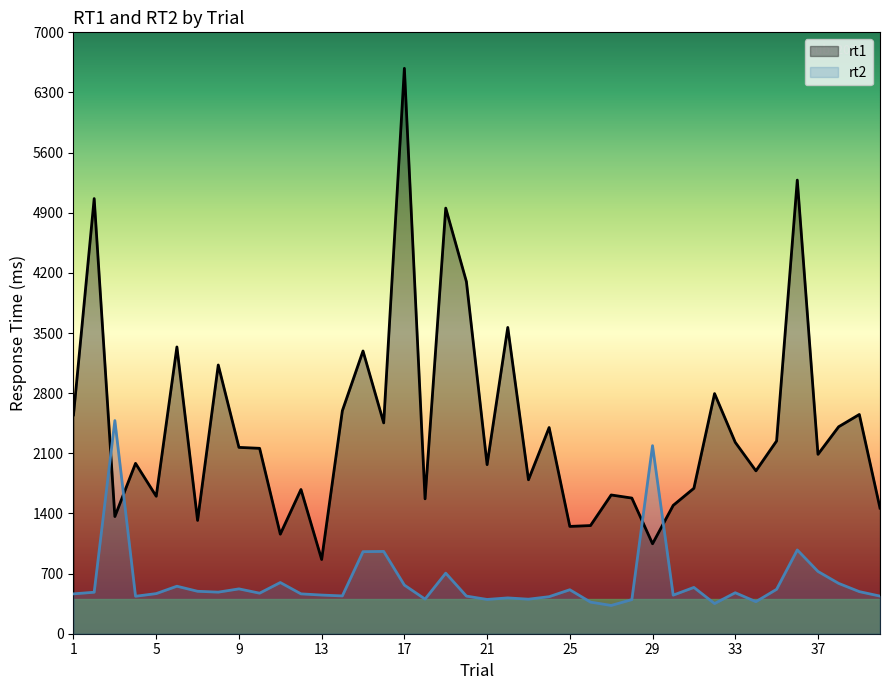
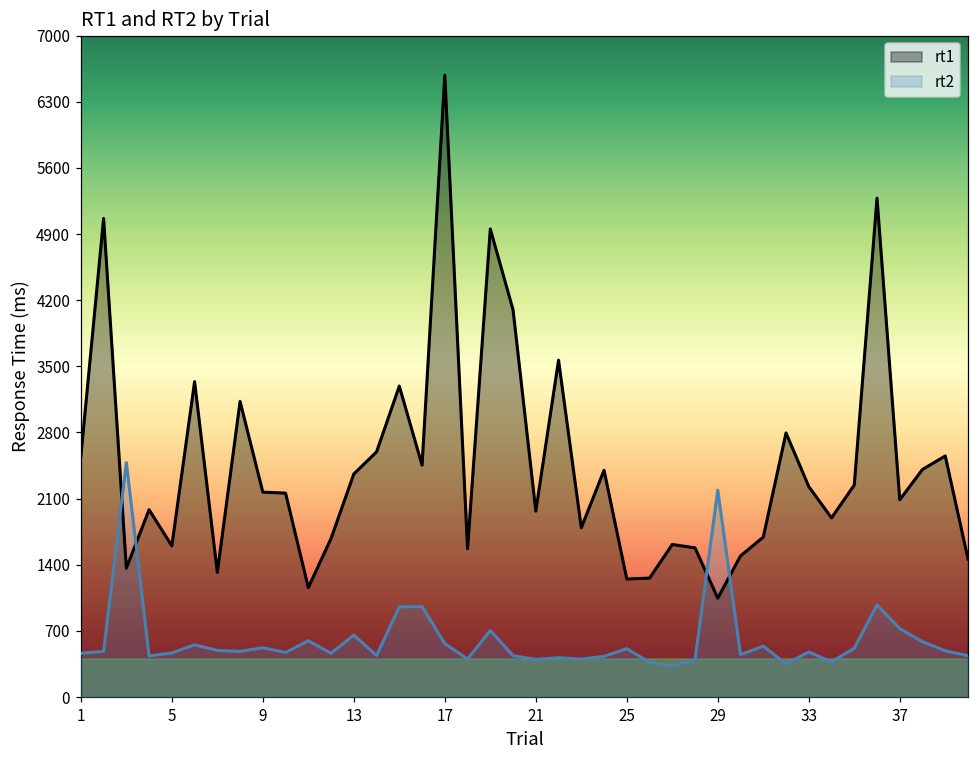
rt1, 13: 900 -> 2400
rt2, 13: 500 -> 700
